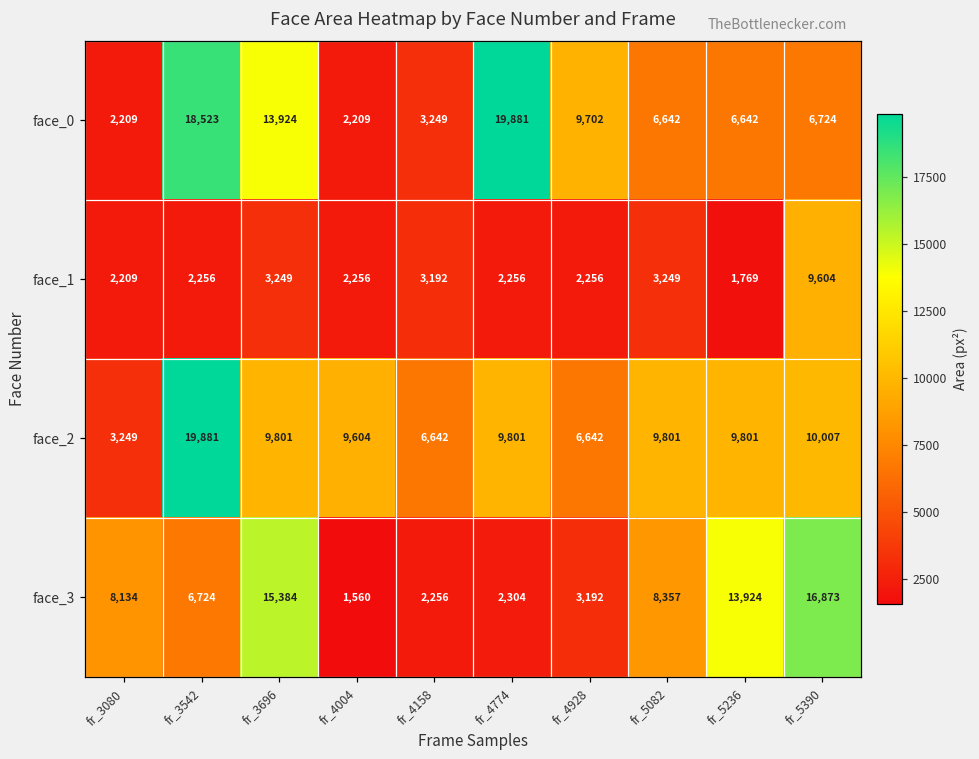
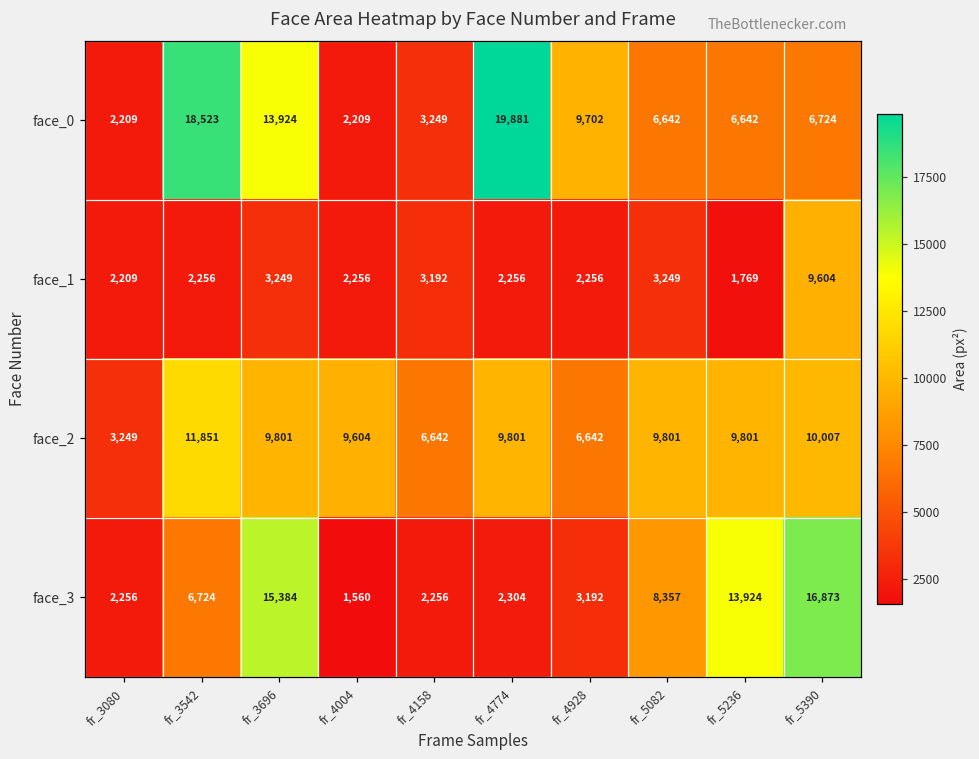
face_2, fr_3542: 19,881 -> 11,851
face_3, fr_3080: 8,134 -> 2,256
